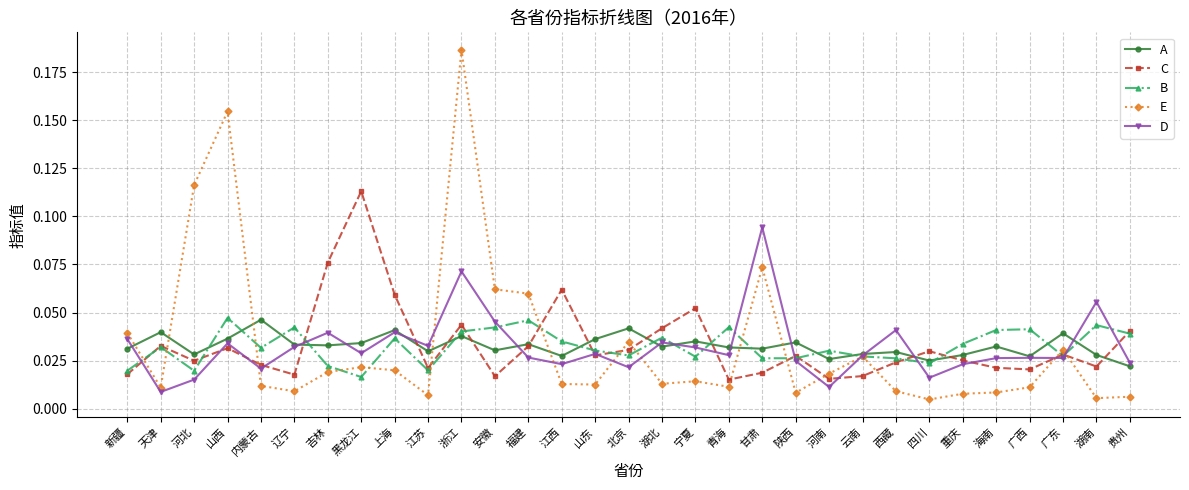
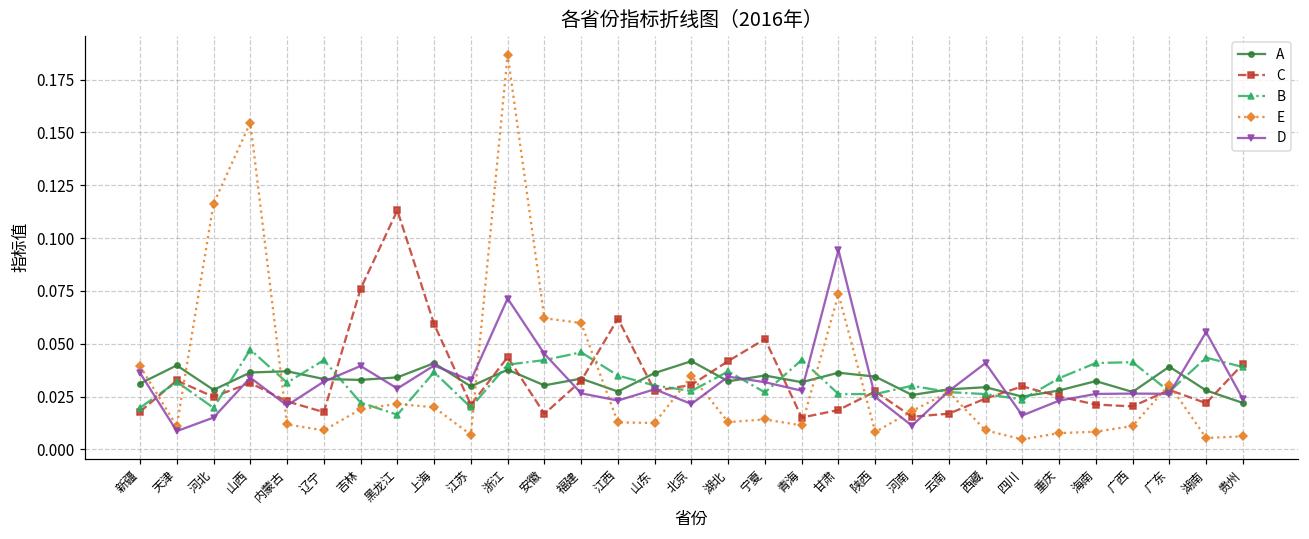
A, 内蒙古: 0.046 -> 0.037
A, 甘肃: 0.031 -> 0.036
